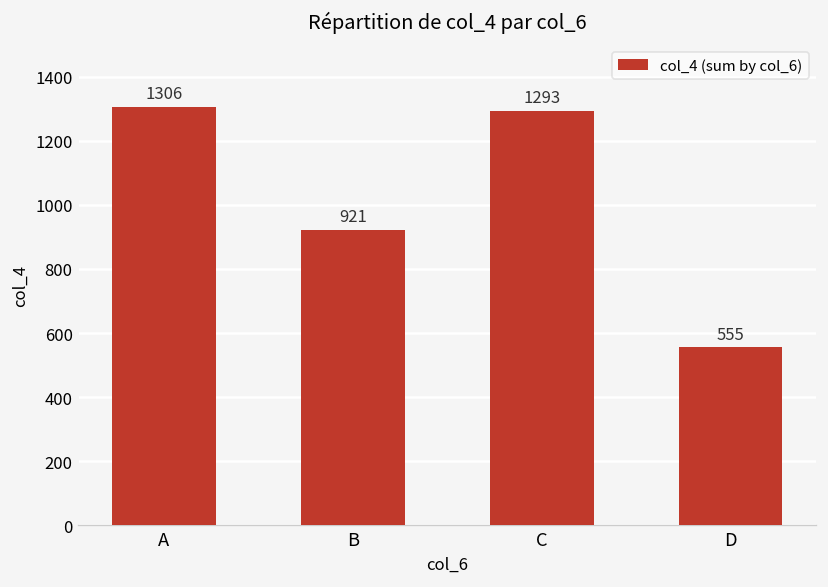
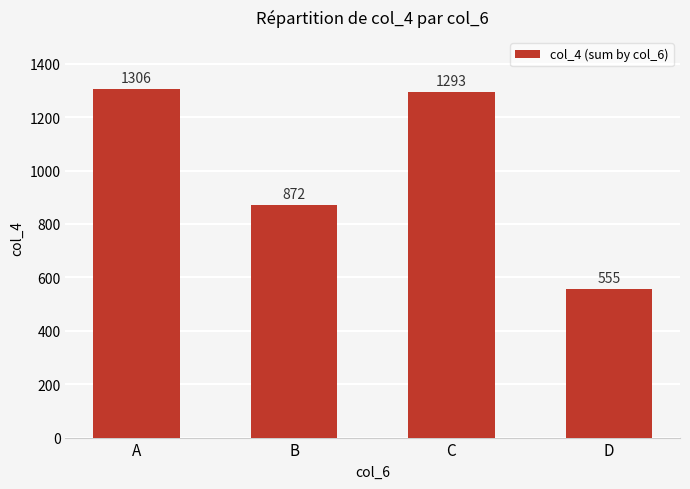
B: 921 -> 872
